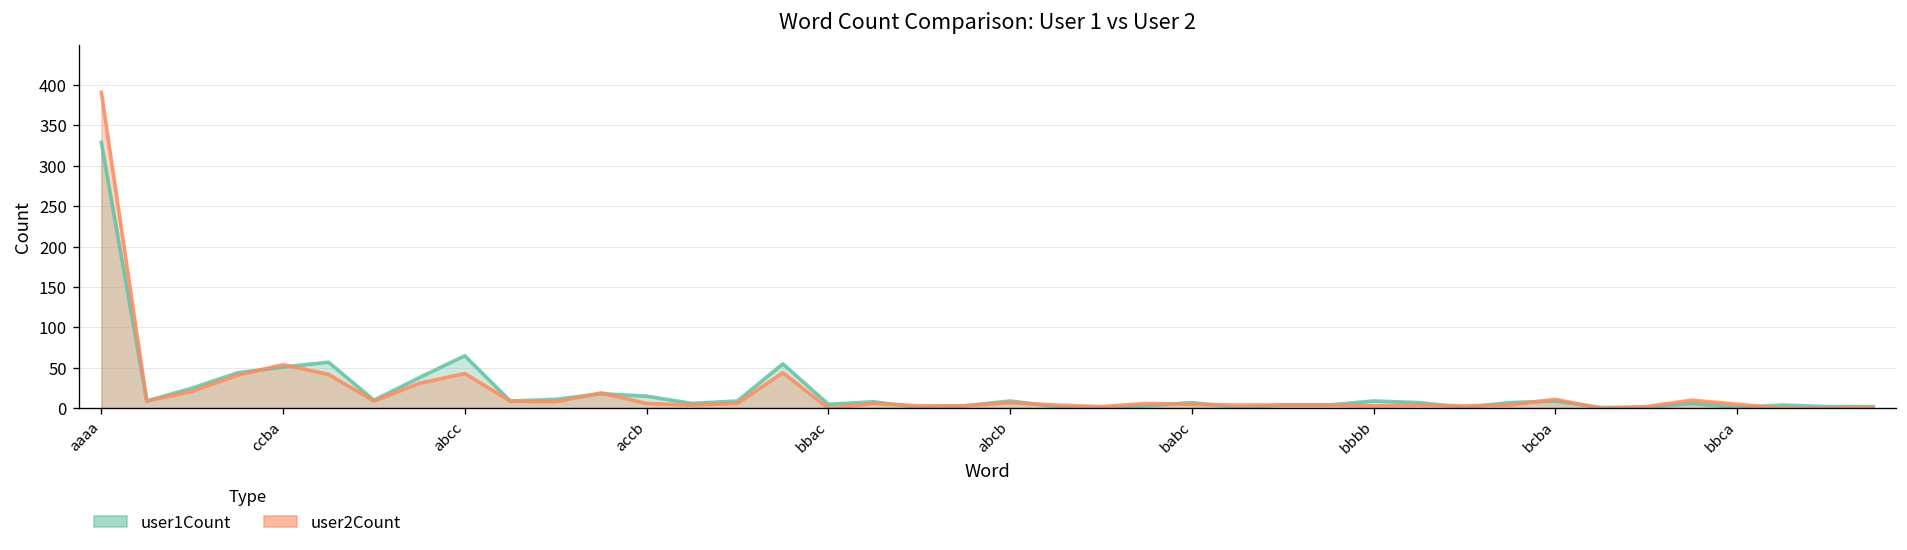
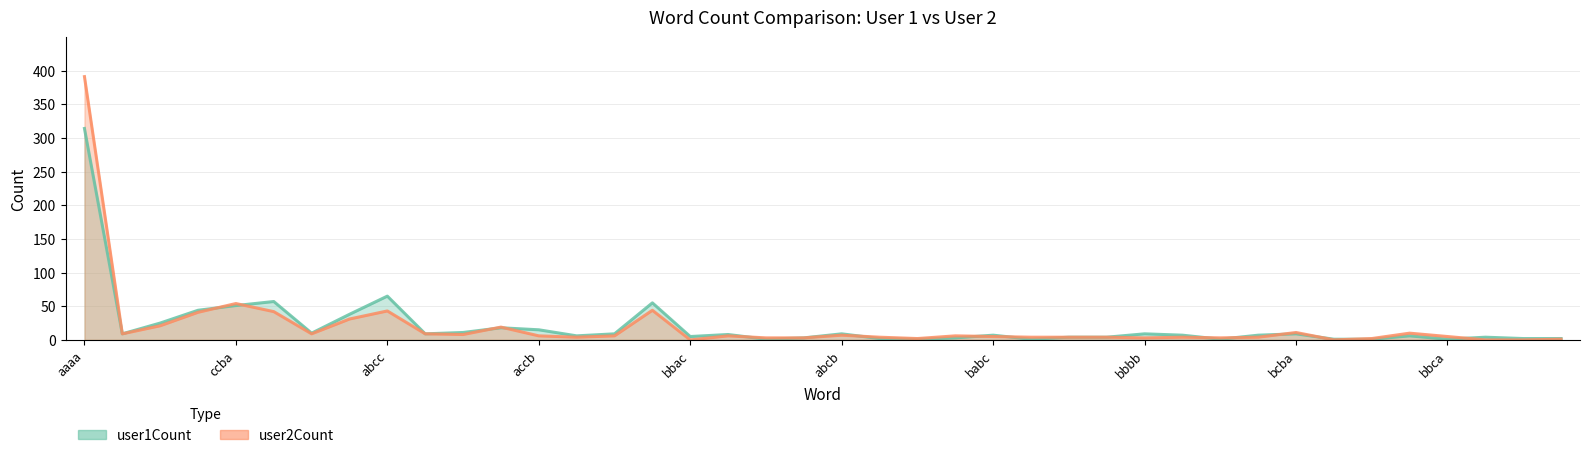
user1Count, aaaa: 330 -> 310
